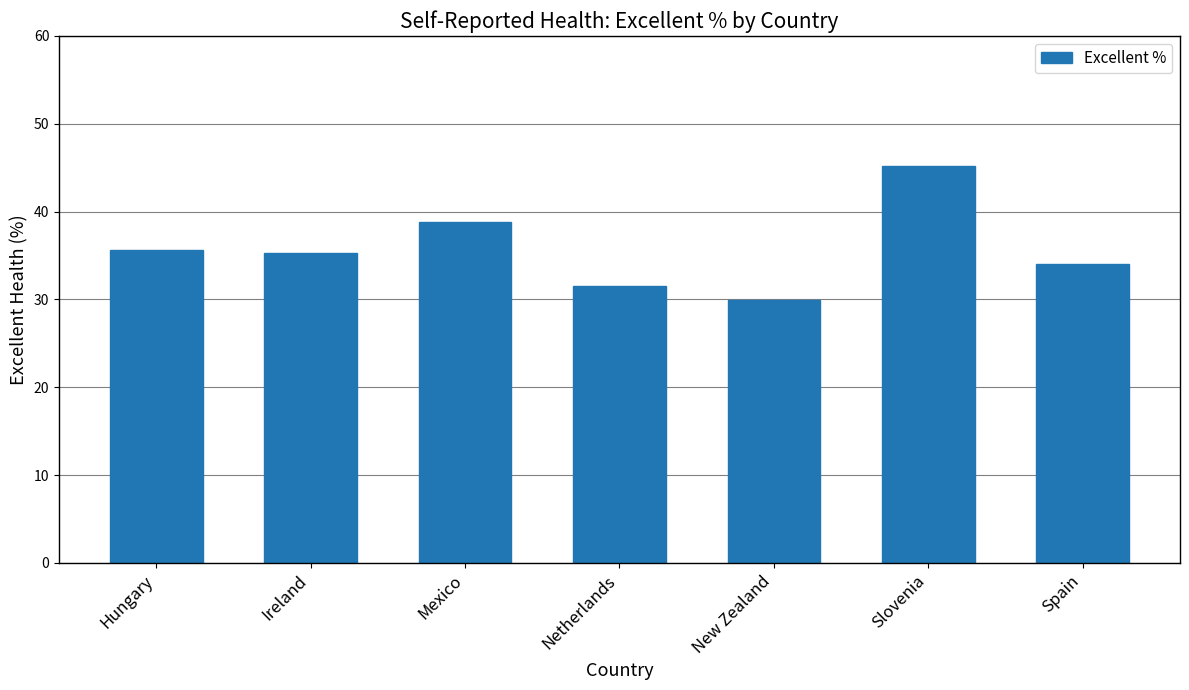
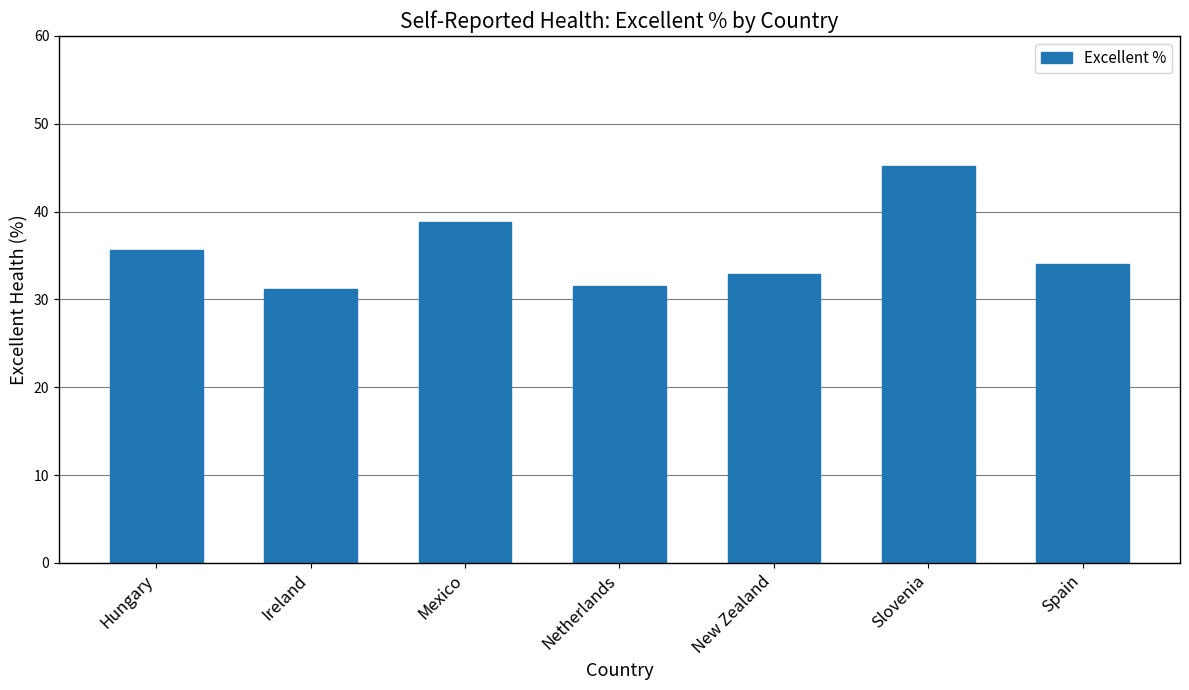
Ireland: 35 -> 31
New Zealand: 30 -> 33
